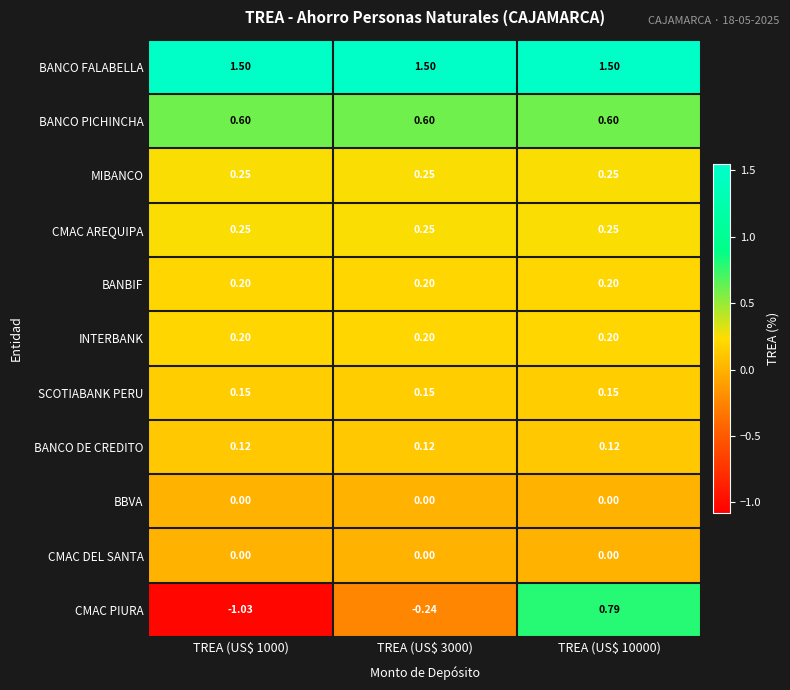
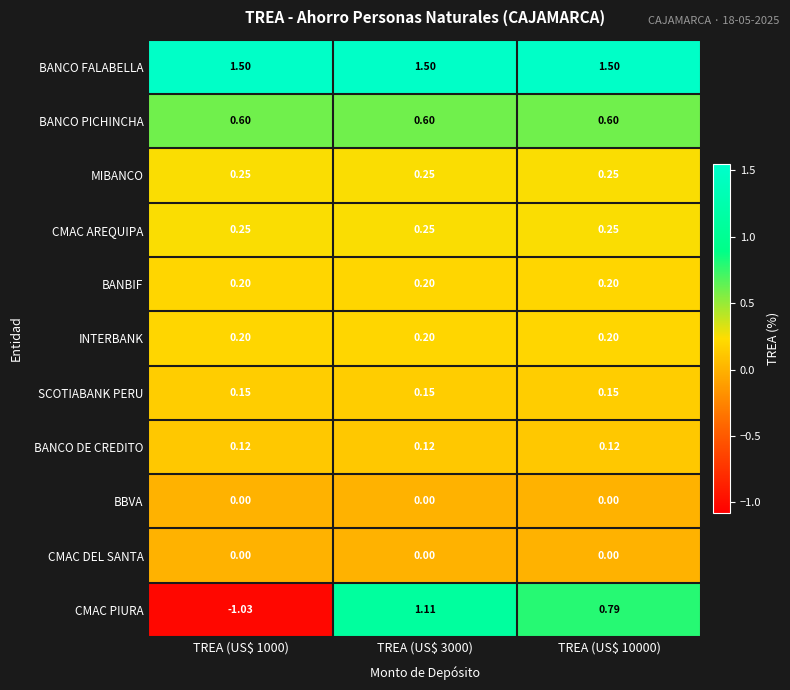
CMAC PIURA, TREA (US$ 3000): -0.24 -> 1.11
